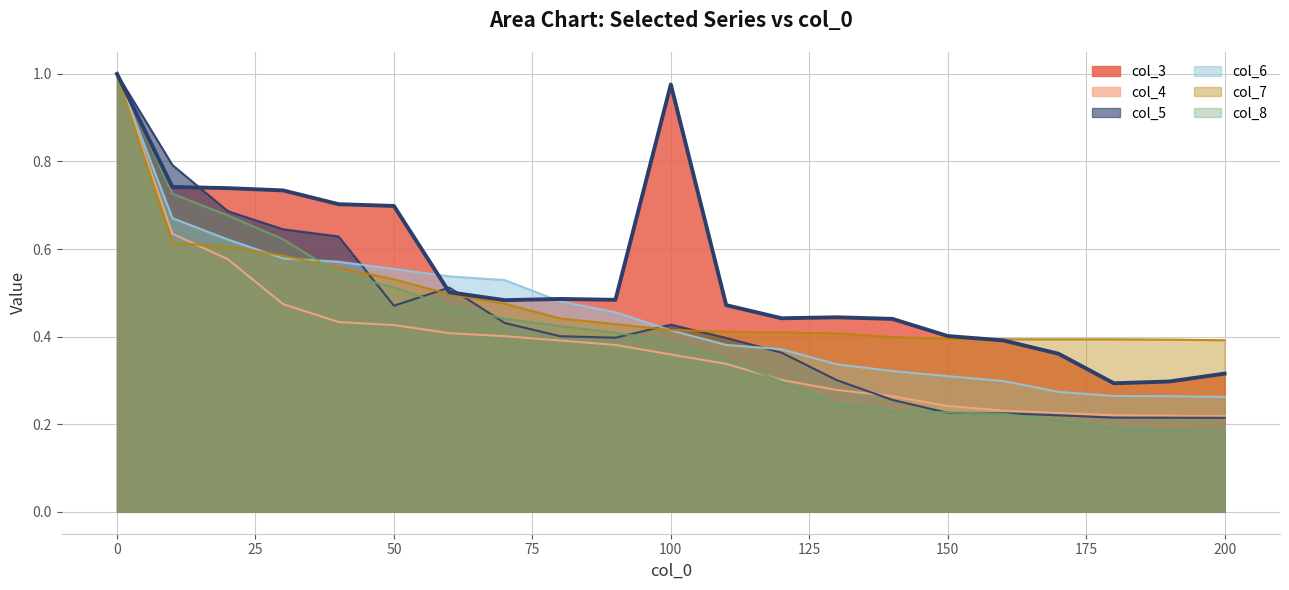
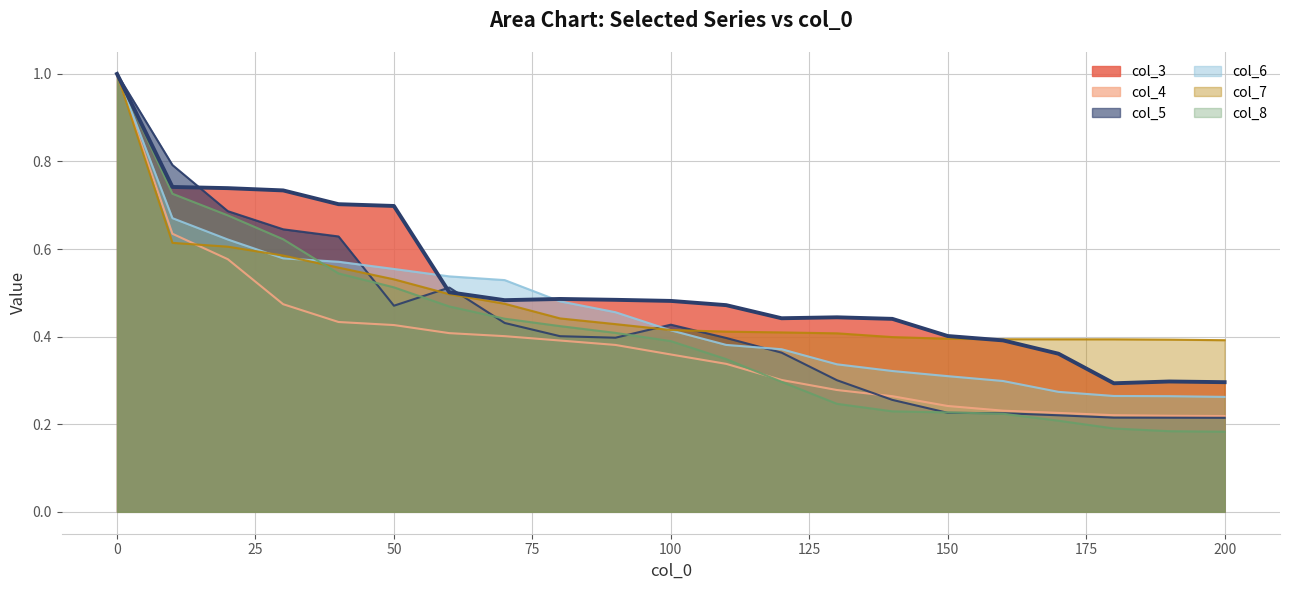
col_3, 100: 0.98 -> 0.48
col_3, 200: 0.32 -> 0.30
